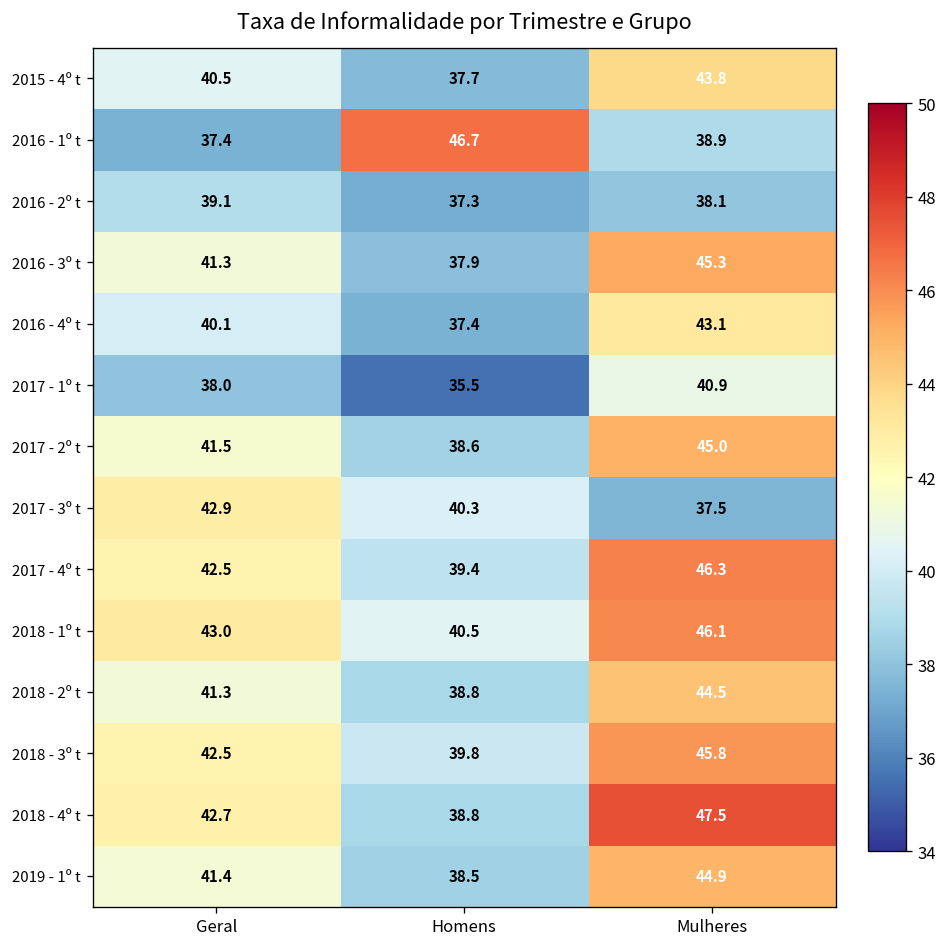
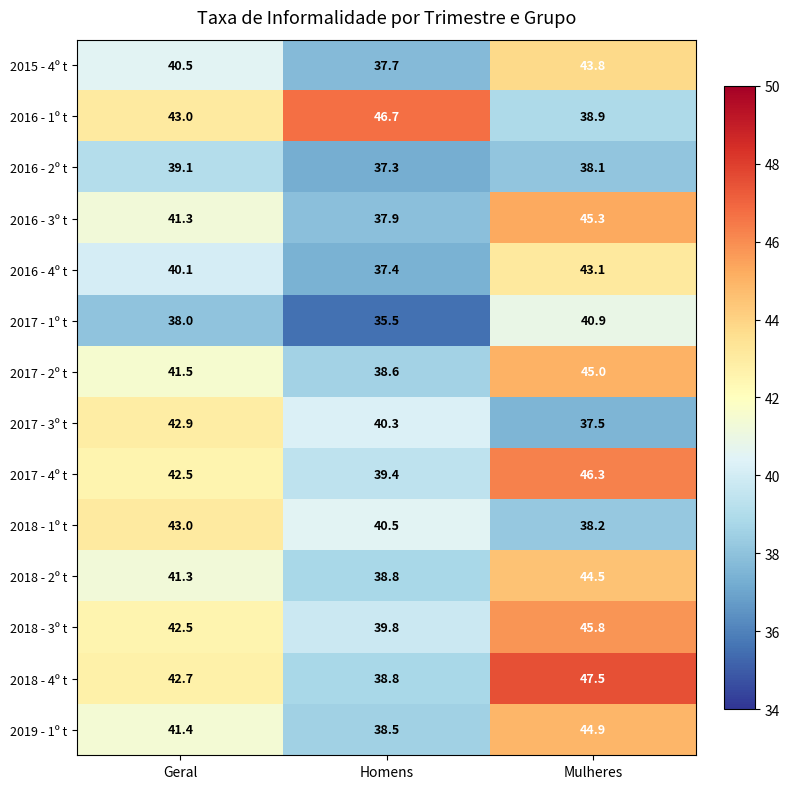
2016 - 1º t, Geral: 37.4 -> 43.0
2018 - 1º t, Mulheres: 46.1 -> 38.2
